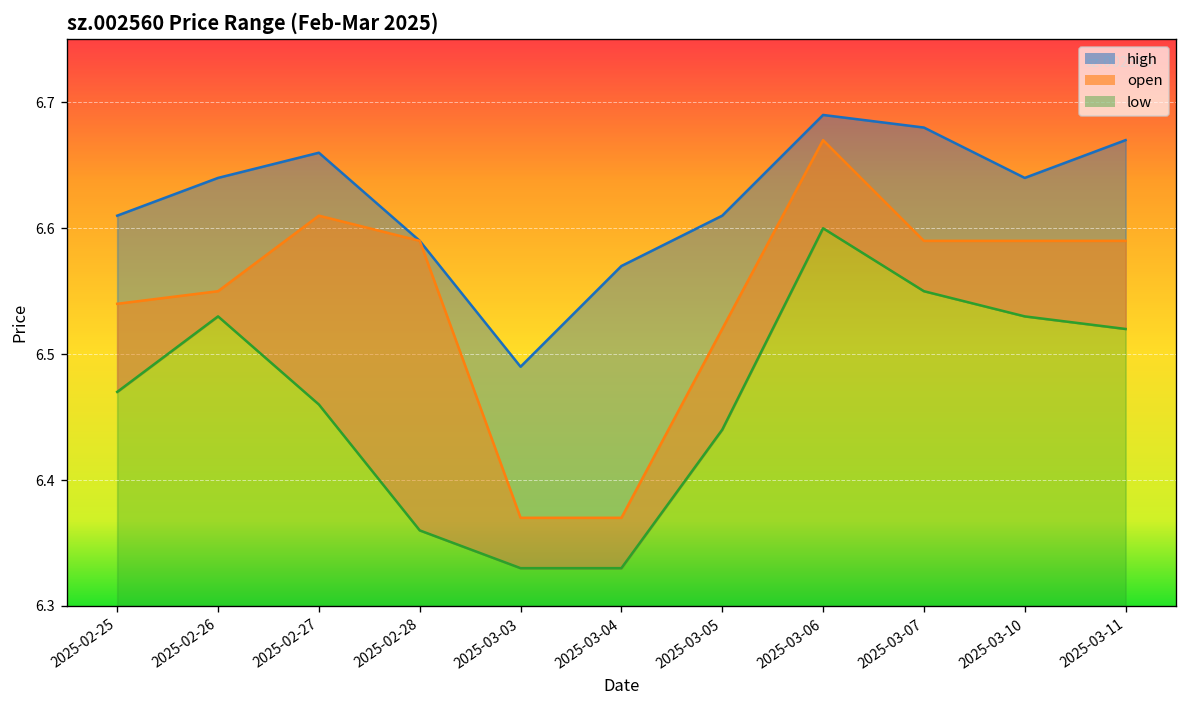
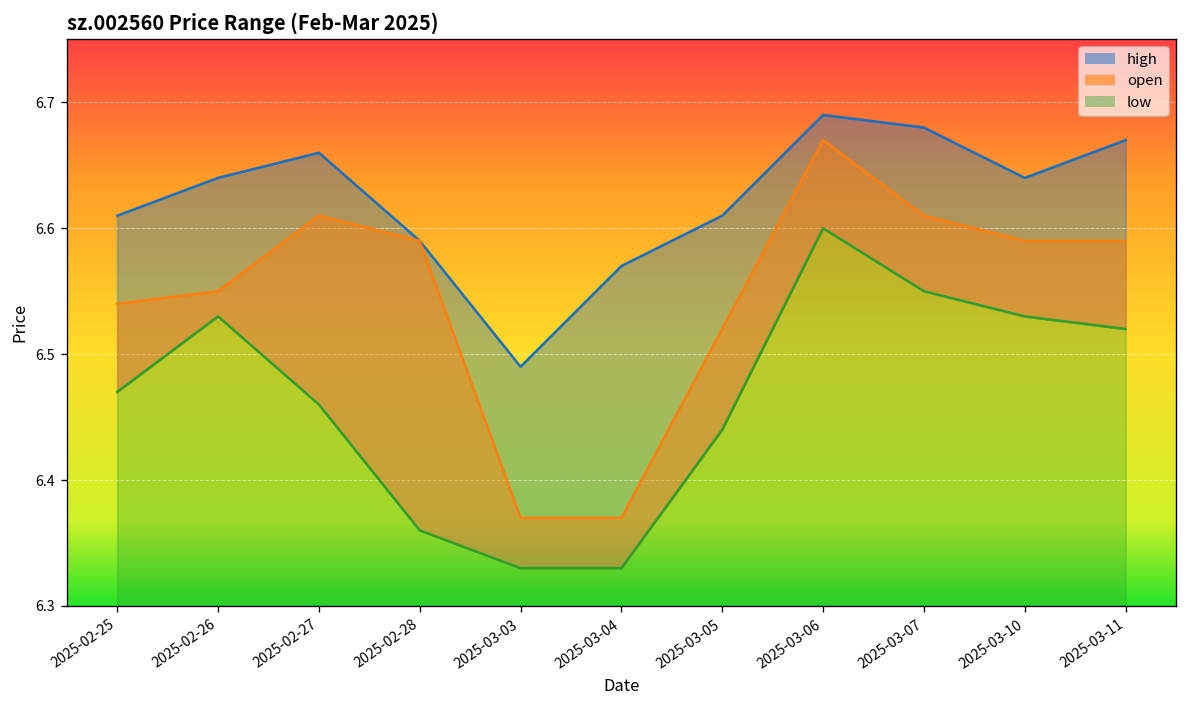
open, 2025-03-07: 6.59 -> 6.61
